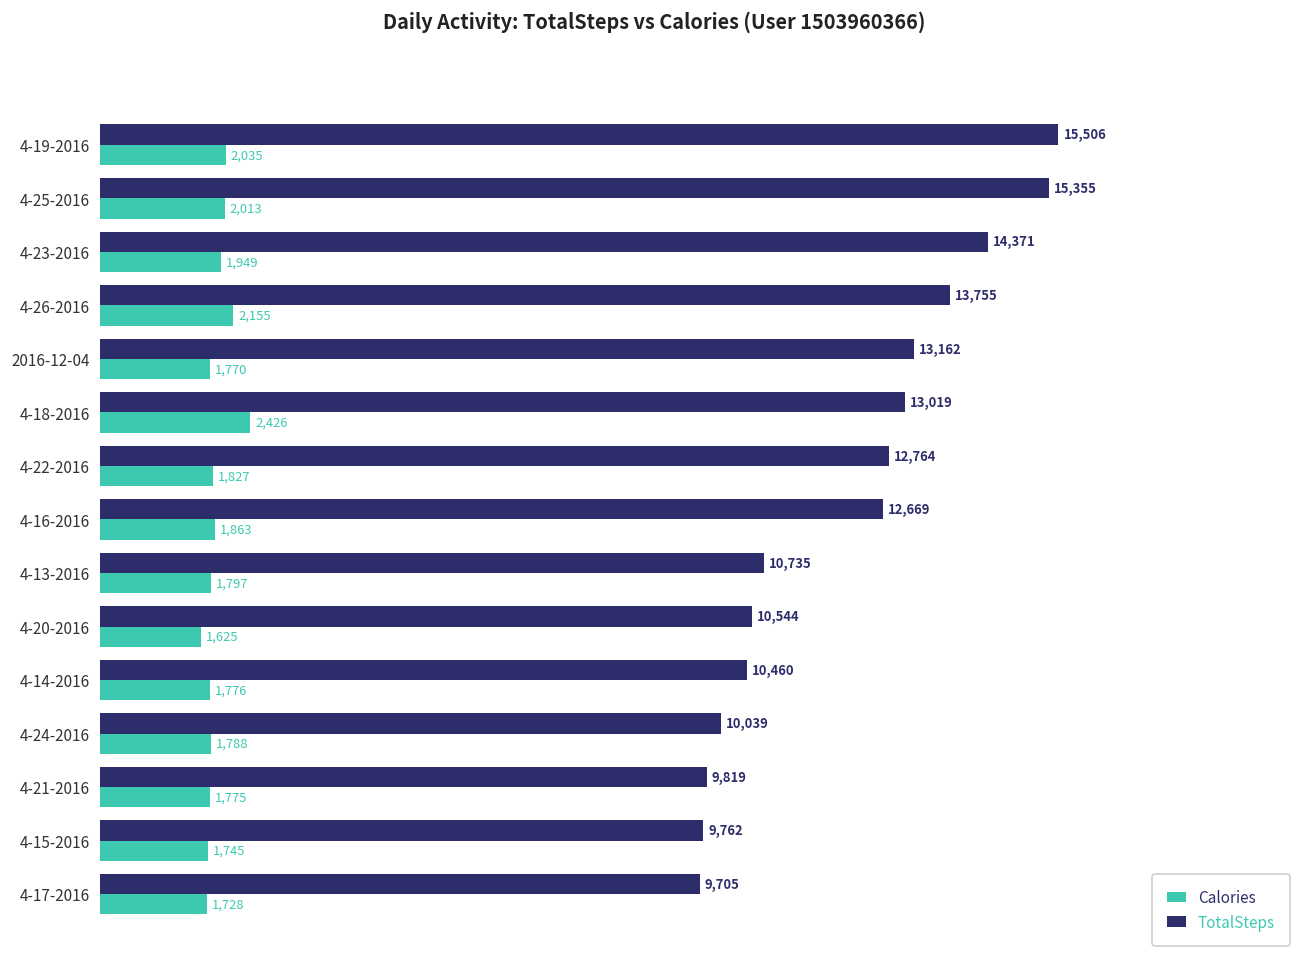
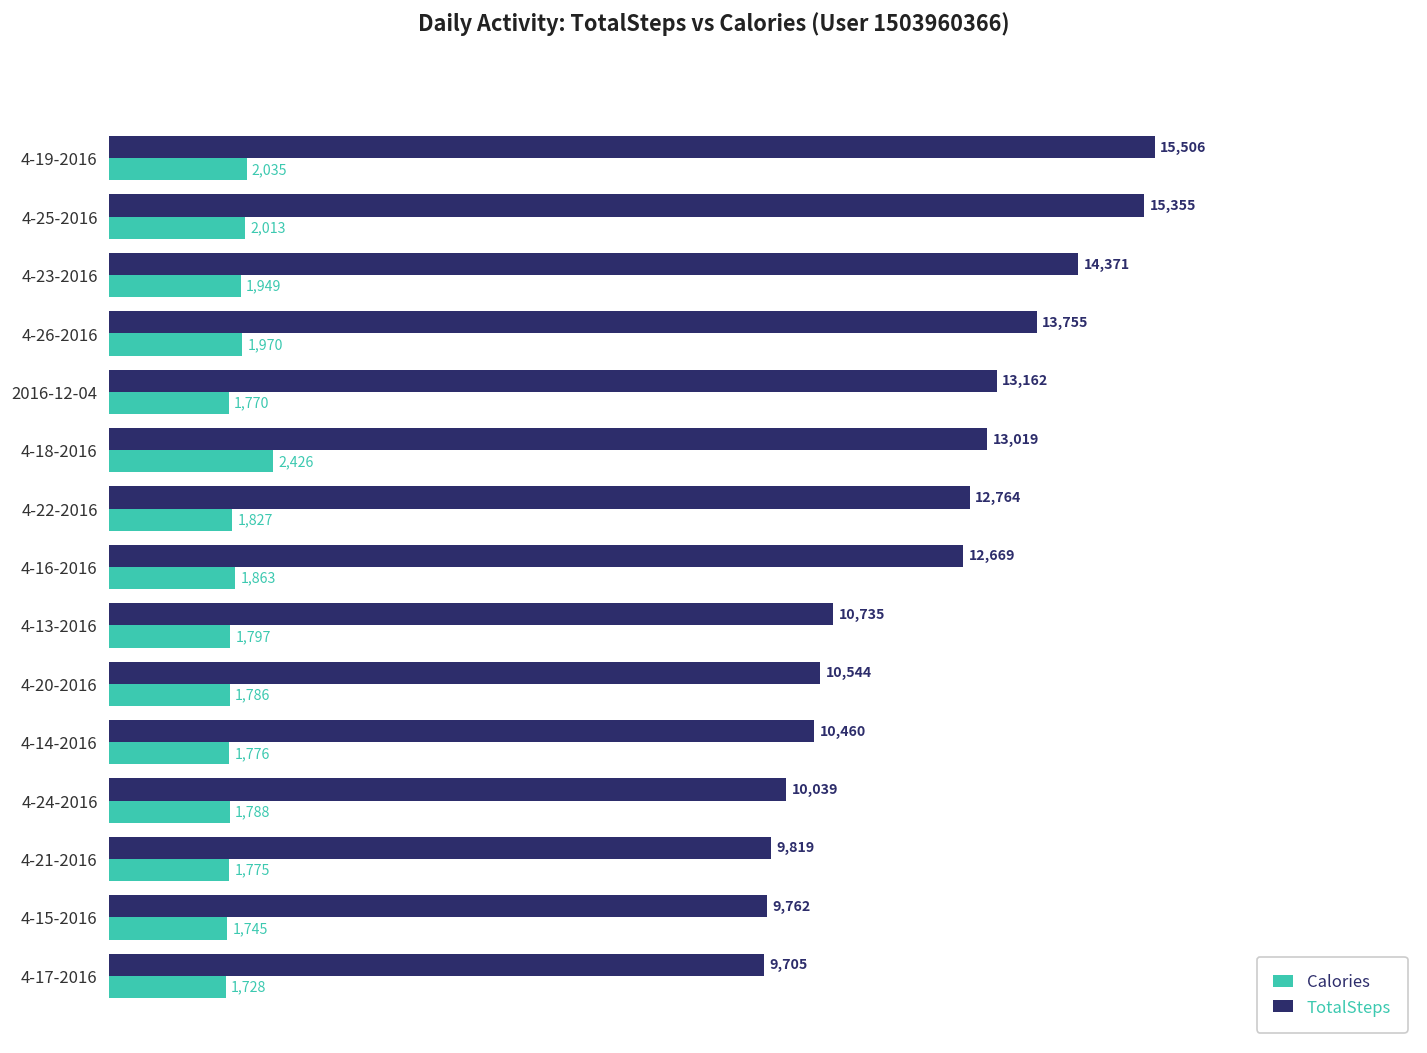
Calories, 4-26-2016: 2,155 -> 1,970
Calories, 4-20-2016: 1,625 -> 1,786
